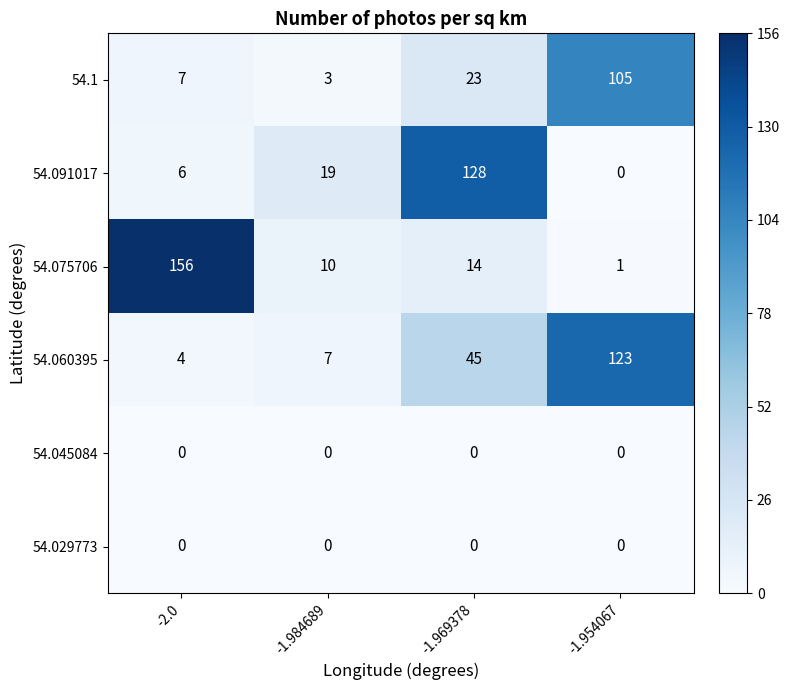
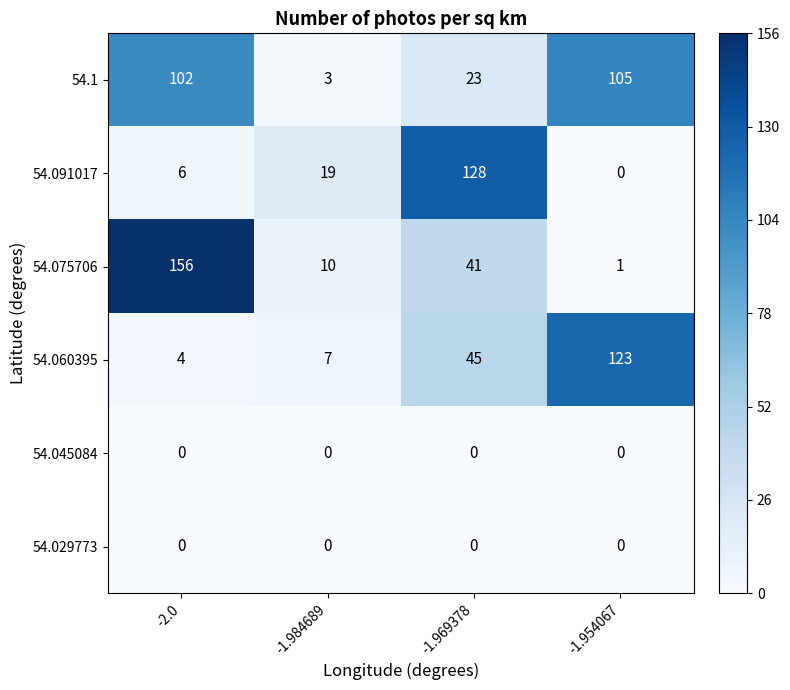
54.1, -2.0: 7 -> 102
54.075706, -1.969378: 14 -> 41
